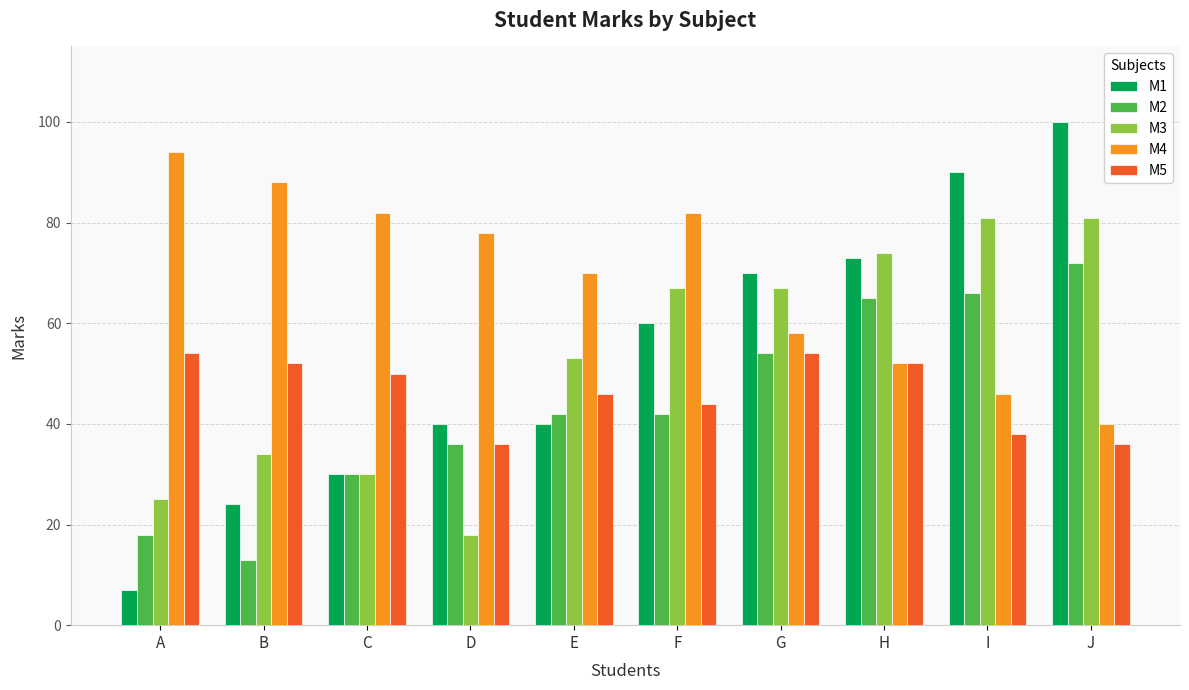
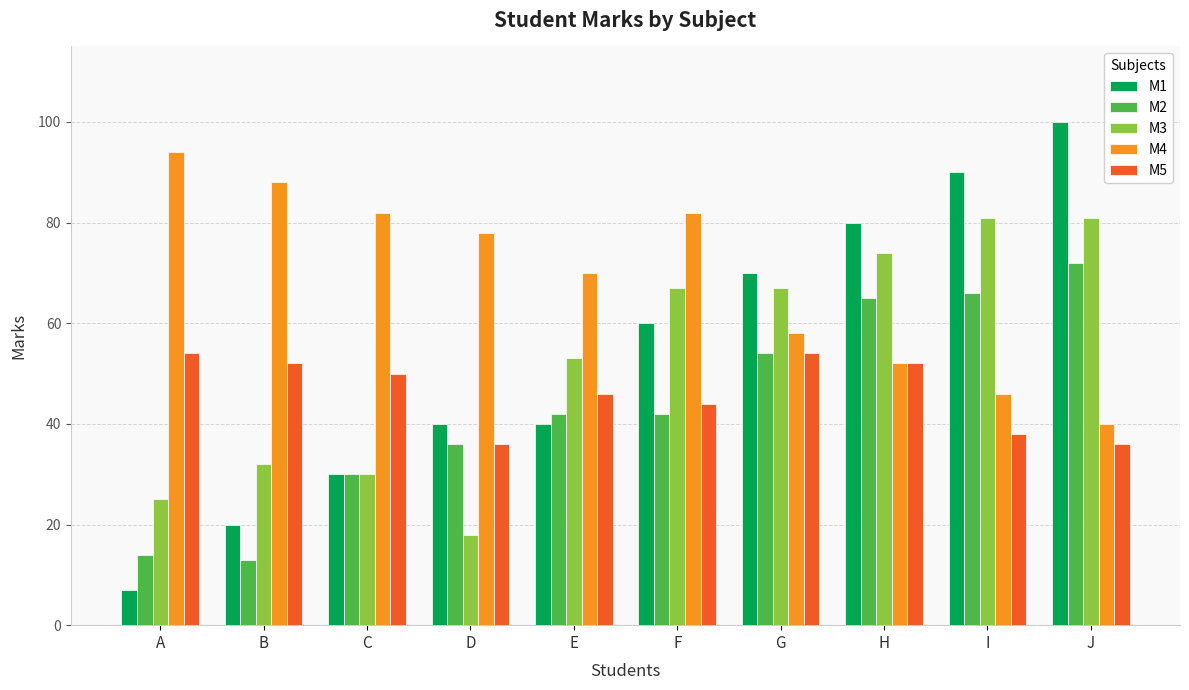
M2, A: 18 -> 14
M1, B: 24 -> 20
M3, B: 34 -> 32
M1, H: 73 -> 80
